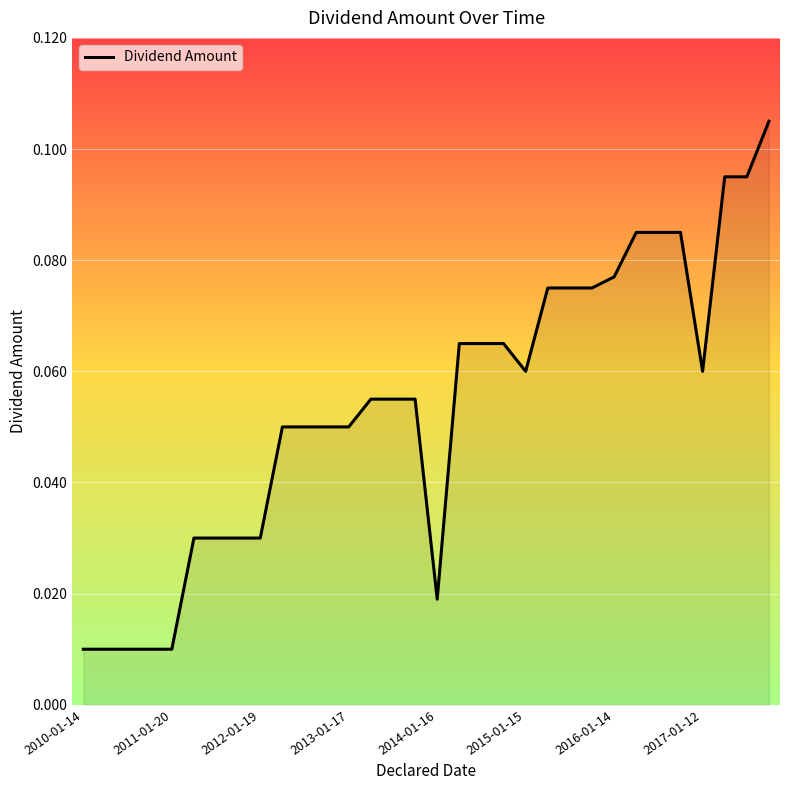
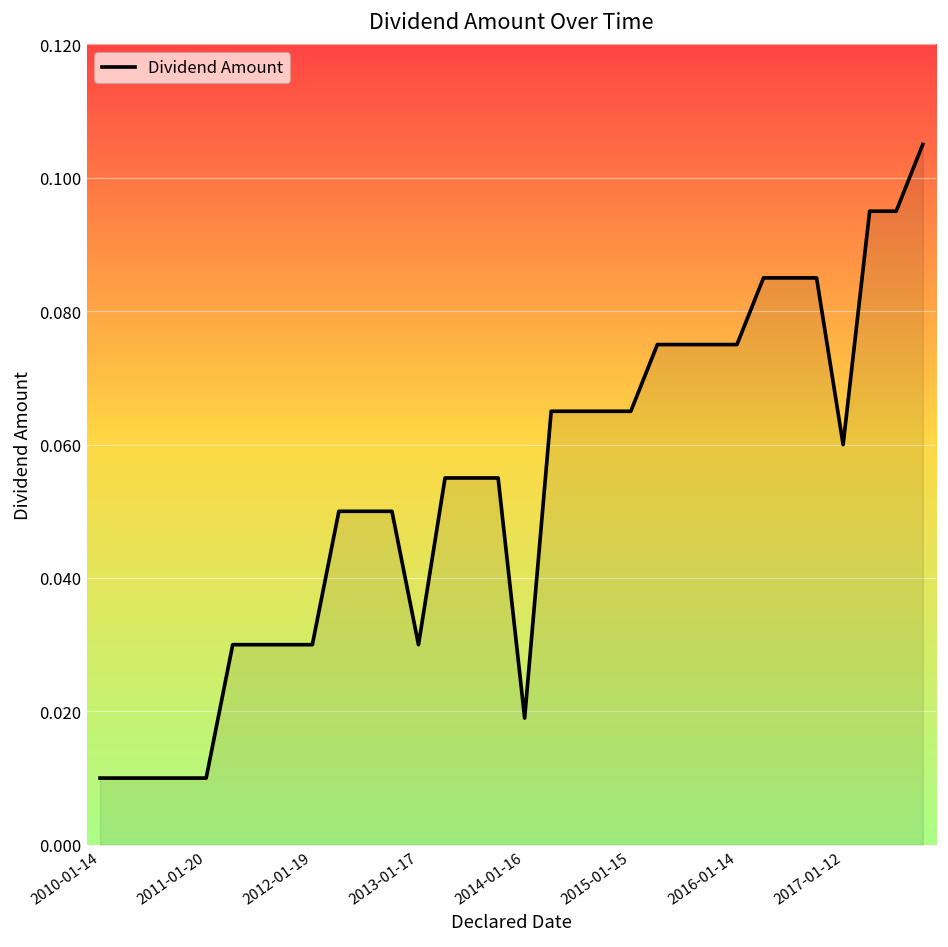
2013-01-17: 0.05 -> 0.03
2015-01-15: 0.060 -> 0.065
2016-01-14: 0.077 -> 0.075
